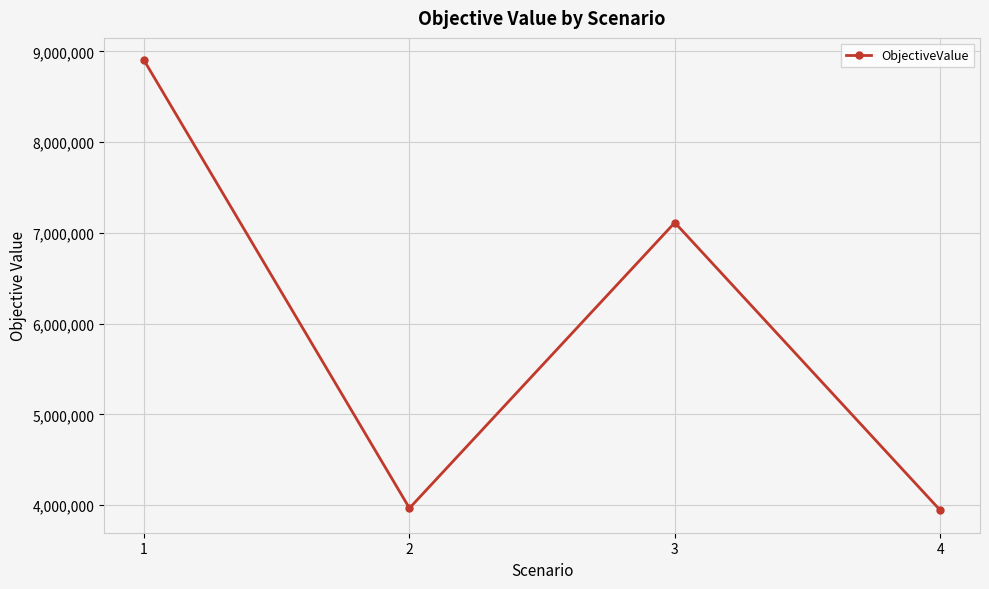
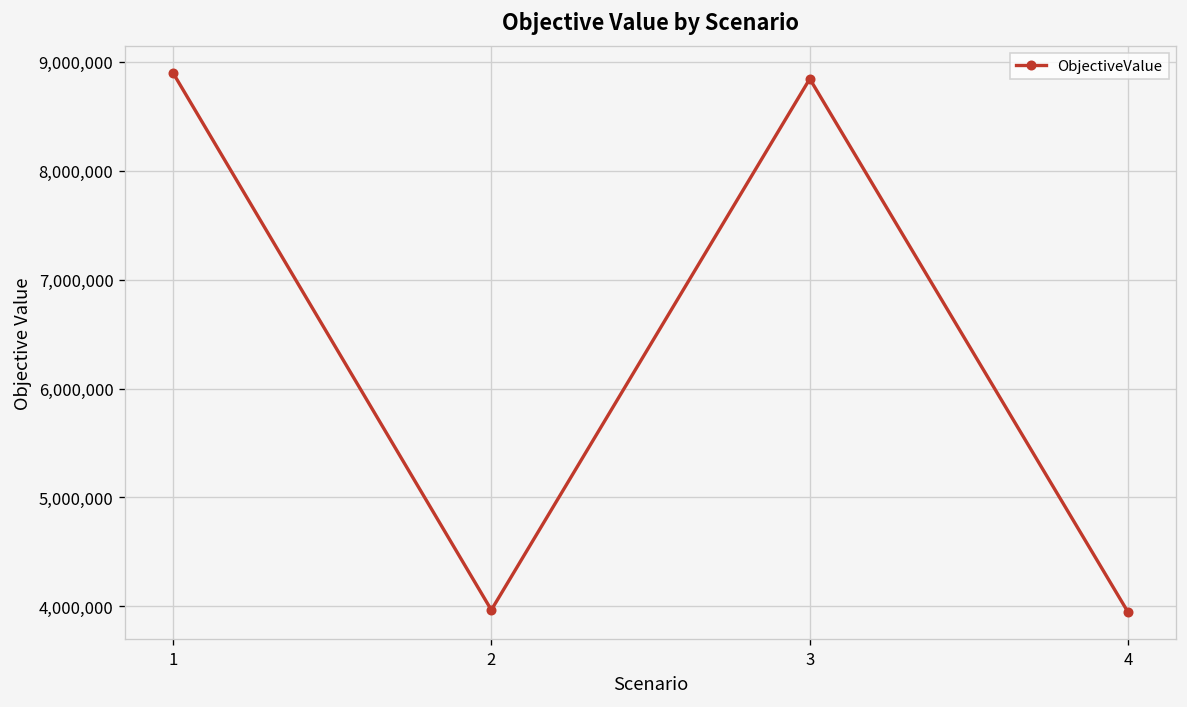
3: 7,100,000 -> 8,800,000
